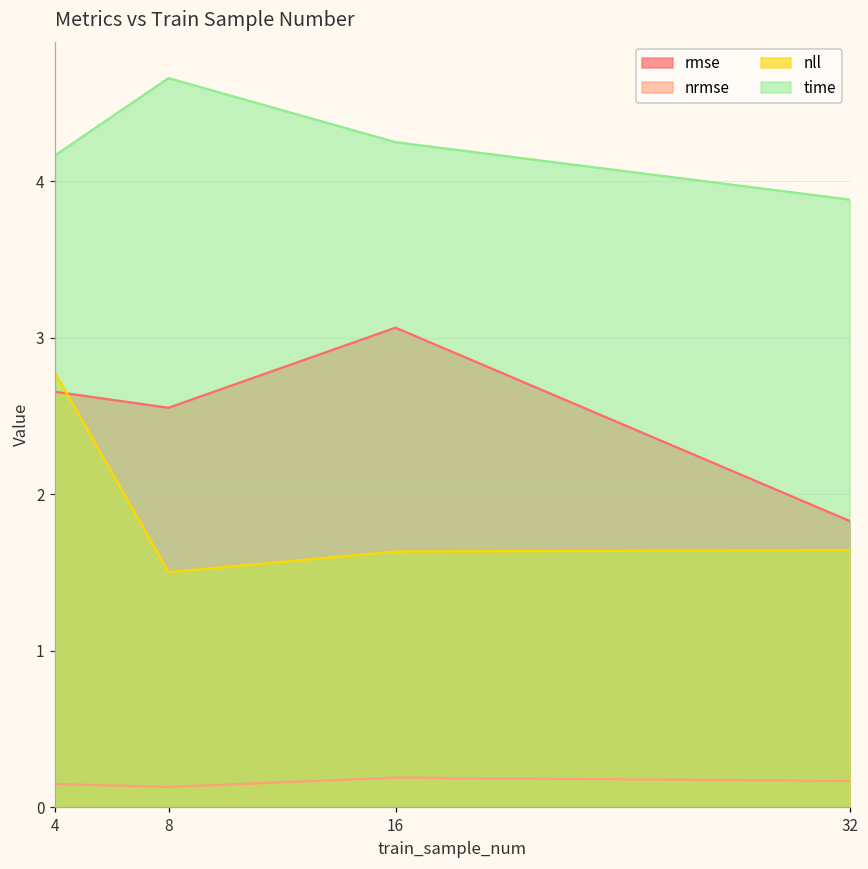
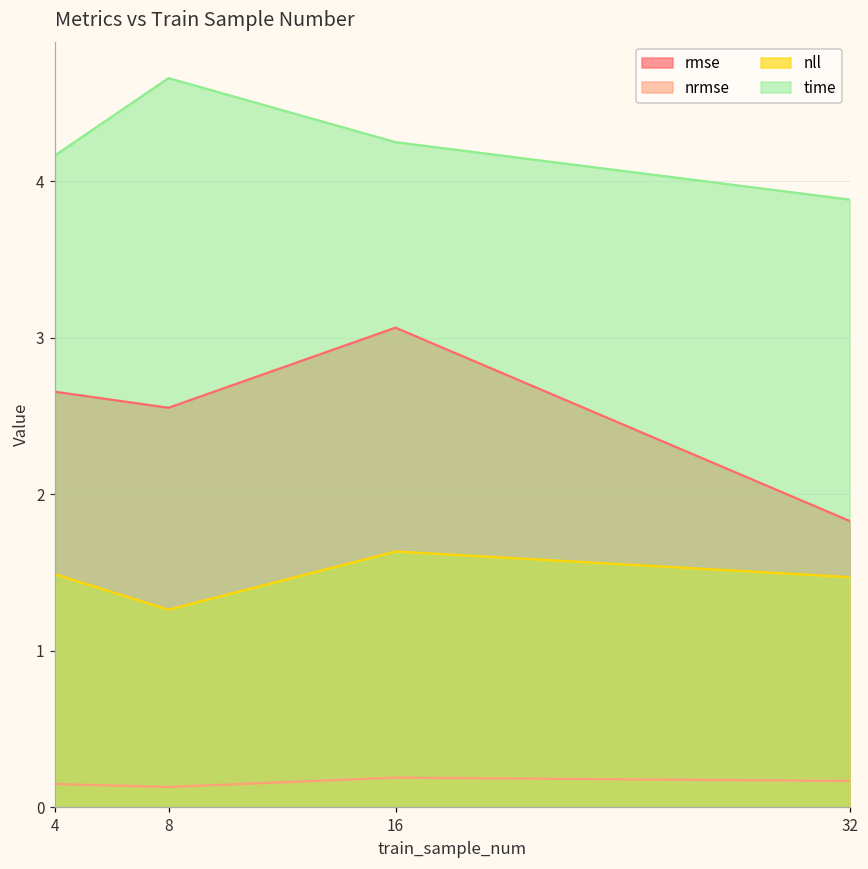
nll, 4: 2.77 -> 1.49
nll, 8: 1.50 -> 1.26
nll, 32: 1.64 -> 1.47
